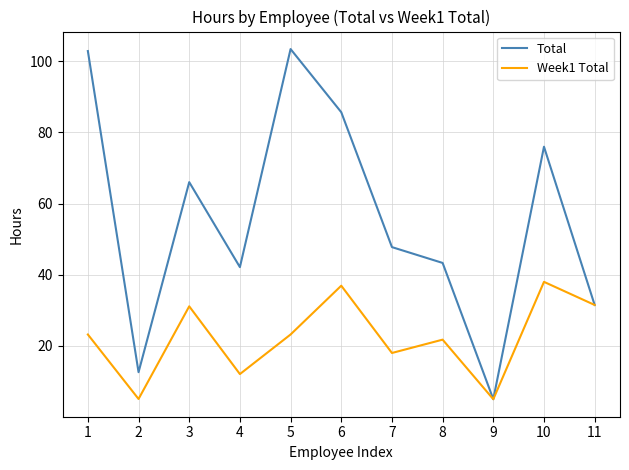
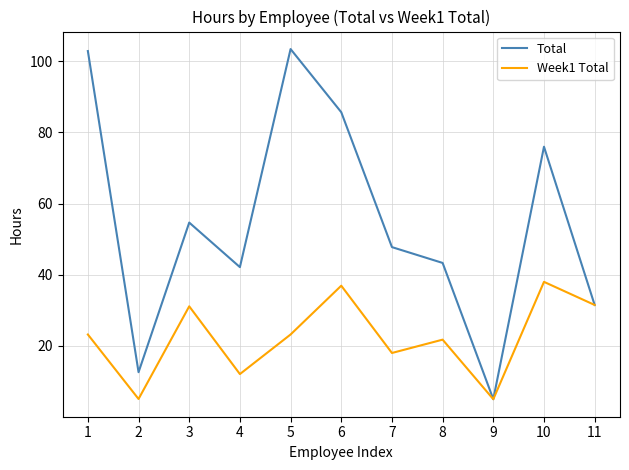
Total, 3: 66 -> 55
